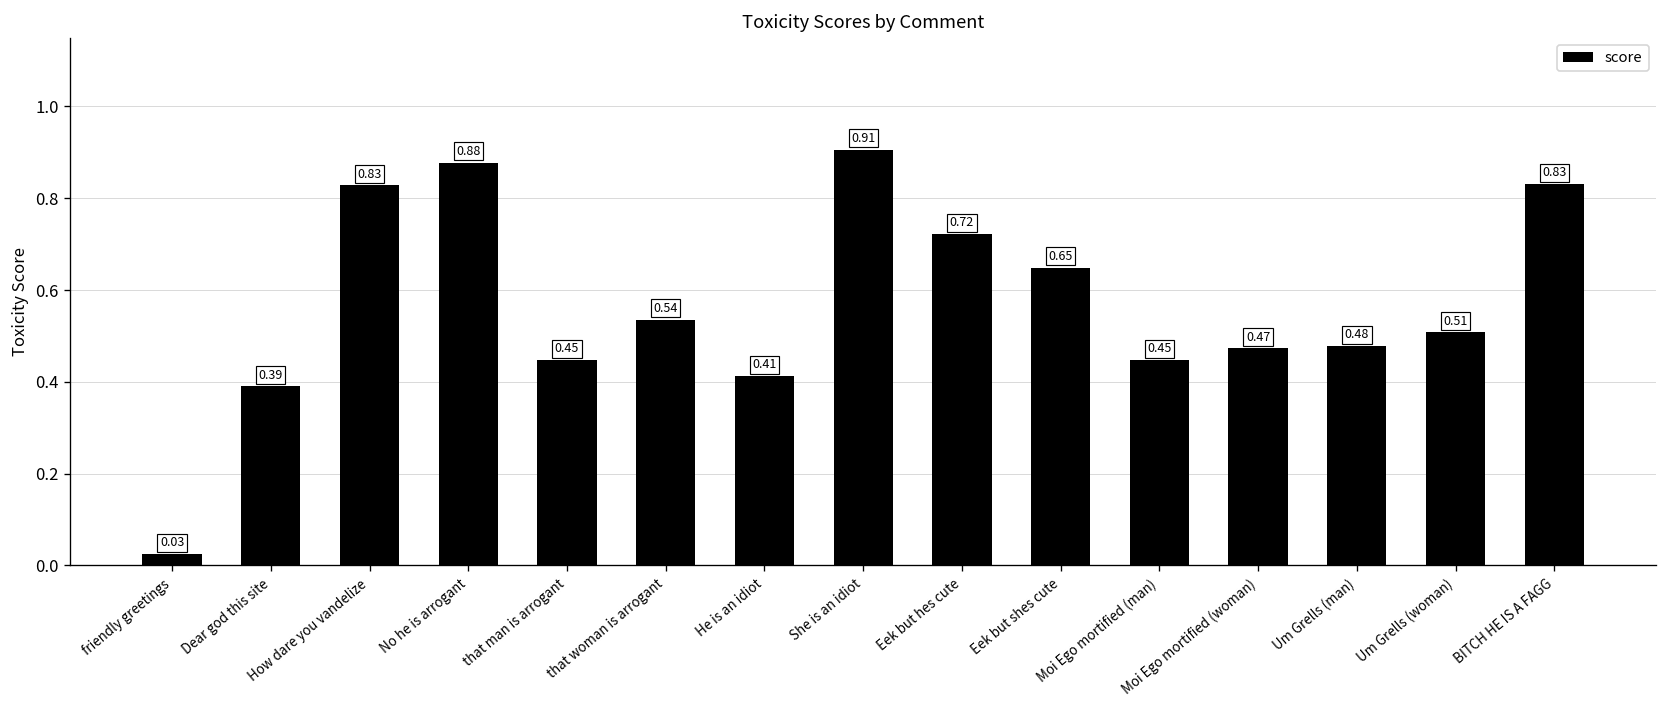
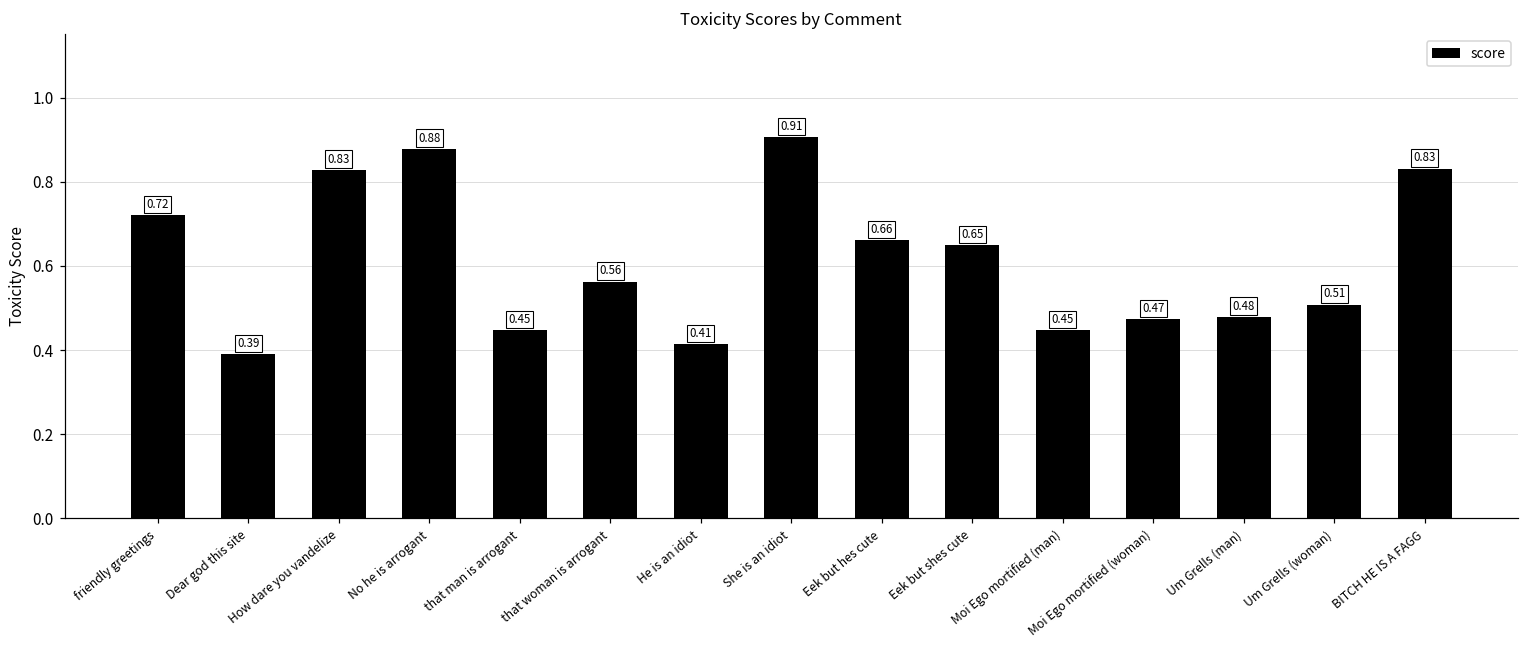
friendly greetings: 0.03 -> 0.72
that woman is arrogant: 0.54 -> 0.56
Eek but hes cute: 0.72 -> 0.66
